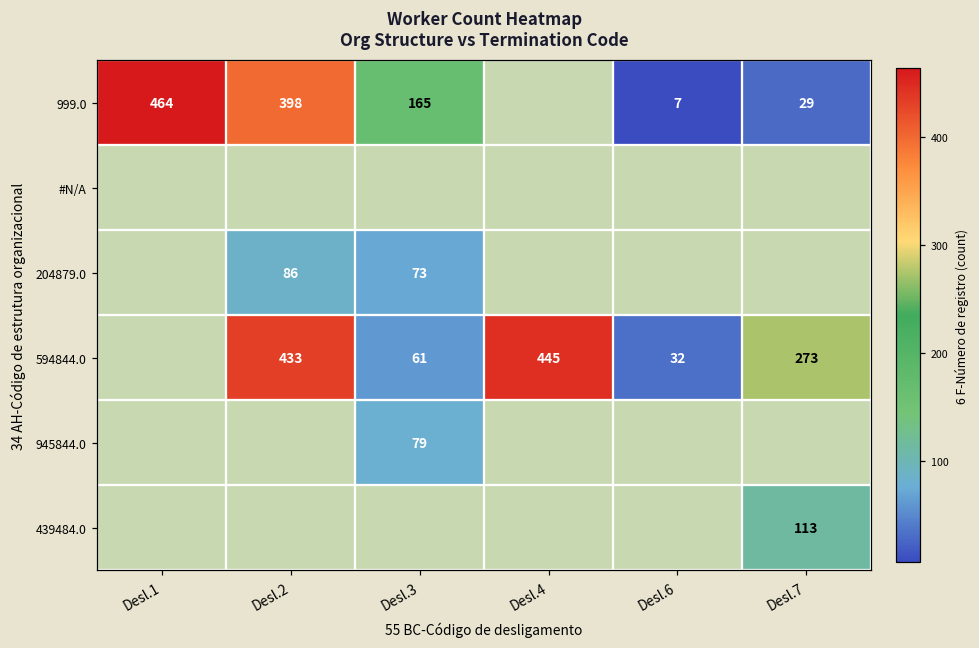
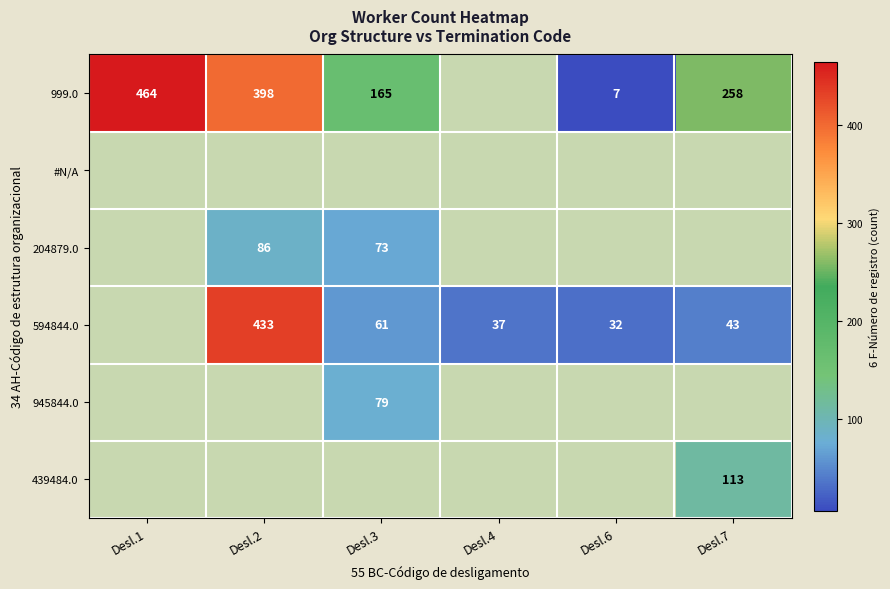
999.0, Desl.7: 29 -> 258
594844.0, Desl.4: 445 -> 37
594844.0, Desl.7: 273 -> 43
